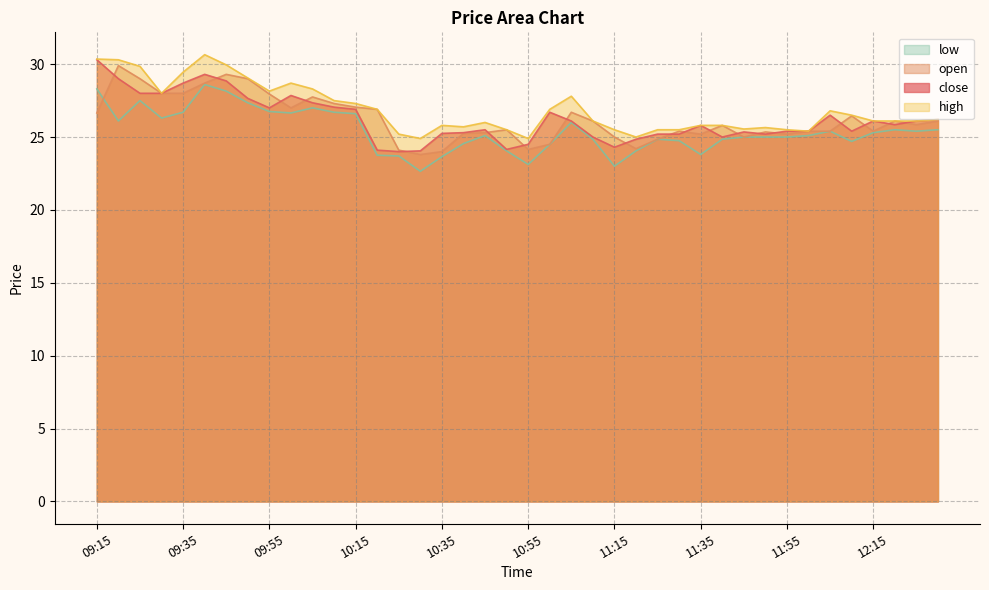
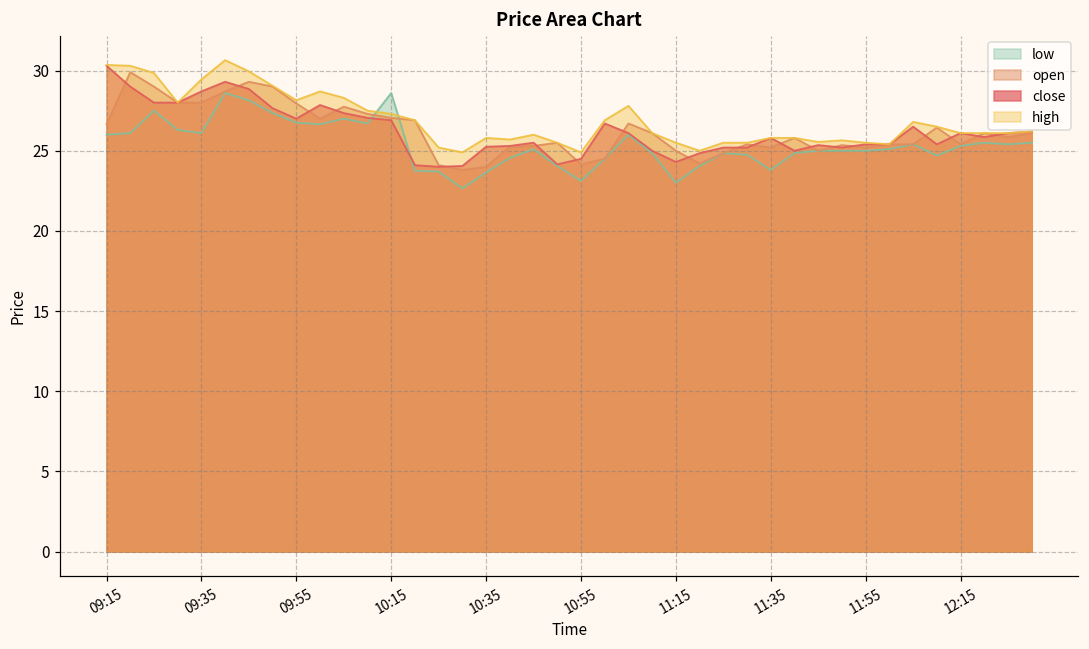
low, 09:15: 28.3 -> 26.0
low, 09:35: 26.7 -> 26.1
low, 10:15: 26.6 -> 28.6
